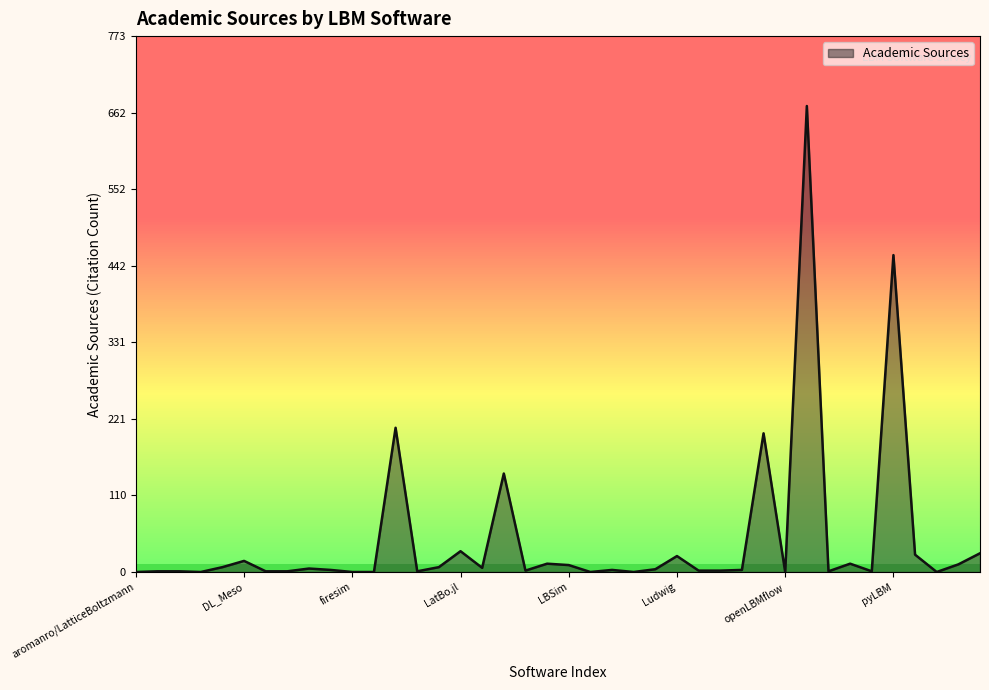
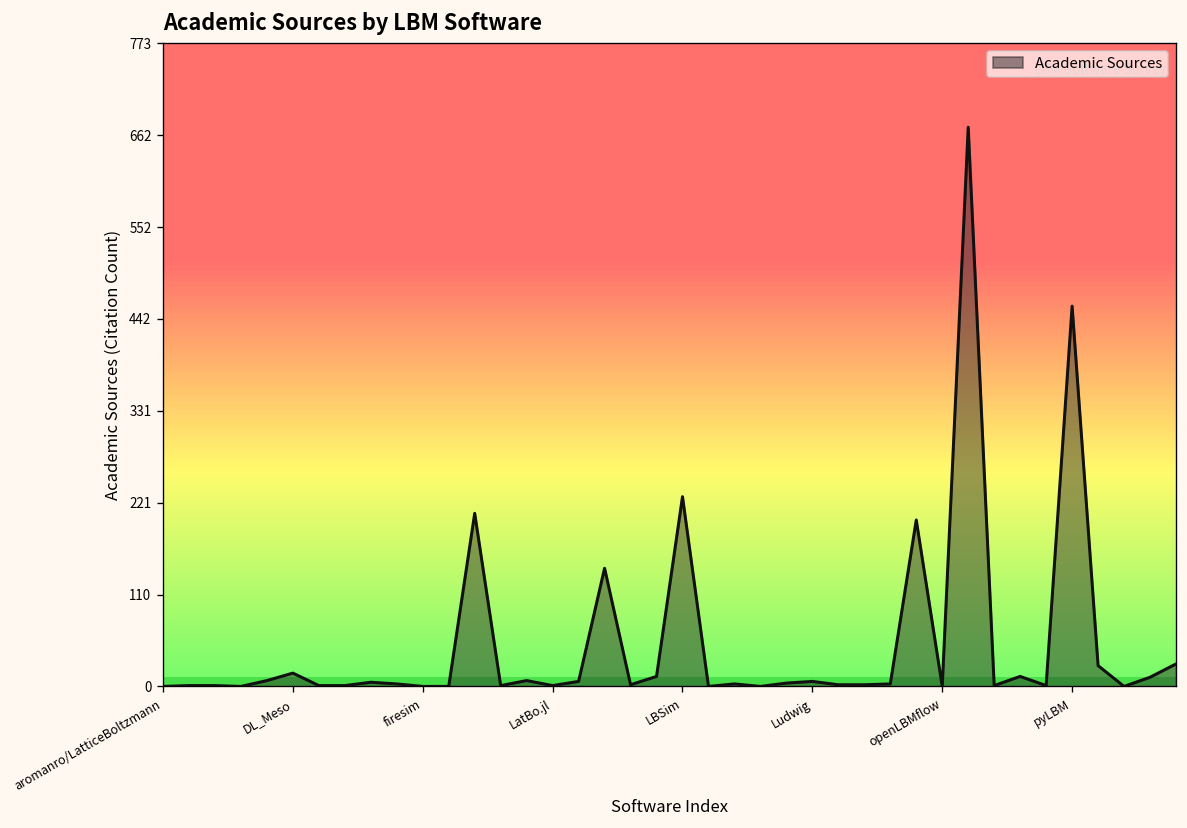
LatBo.jl: 30 -> 0
LBSim: 10 -> 230
Ludwig: 20 -> 10
